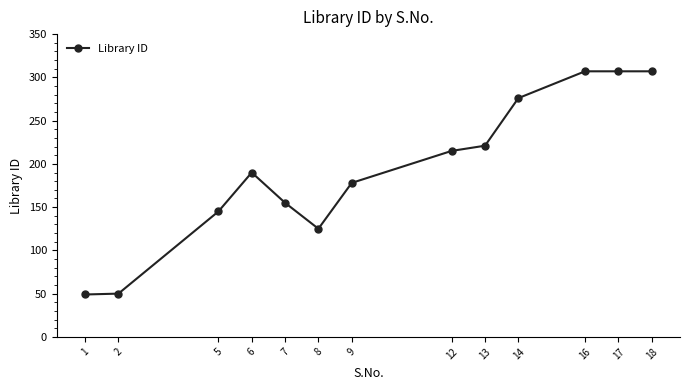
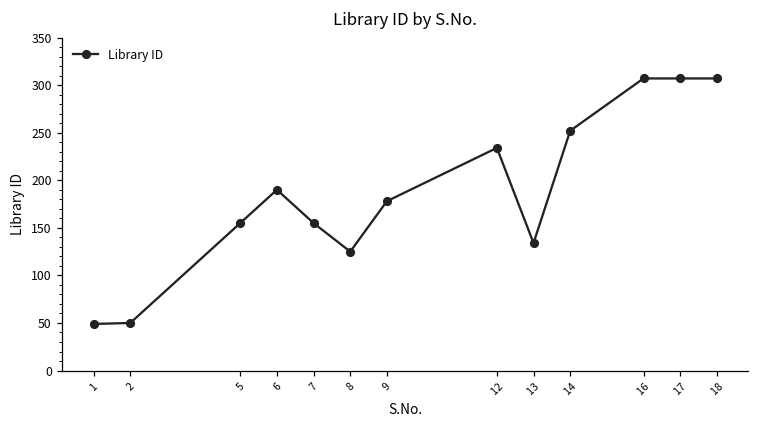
5: 150 -> 160
12: 220 -> 230
13: 220 -> 130
14: 280 -> 250
